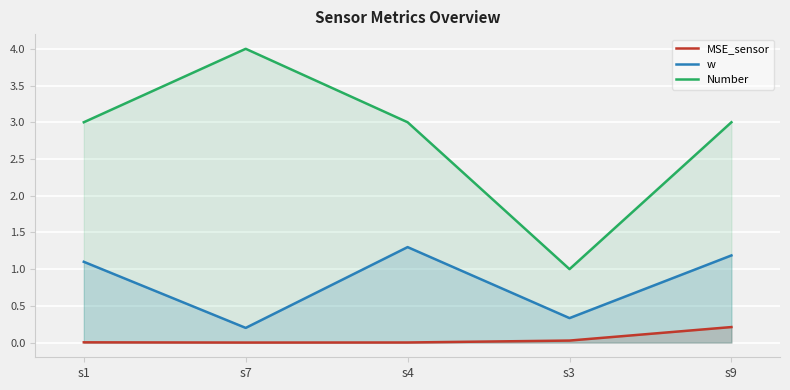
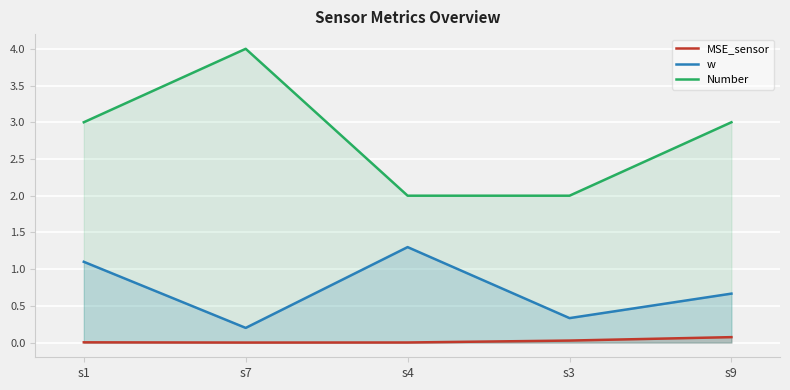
Number, s4: 3 -> 2
Number, s3: 1 -> 2
MSE_sensor, s9: 0.2 -> 0.1
w, s9: 1.2 -> 0.7
